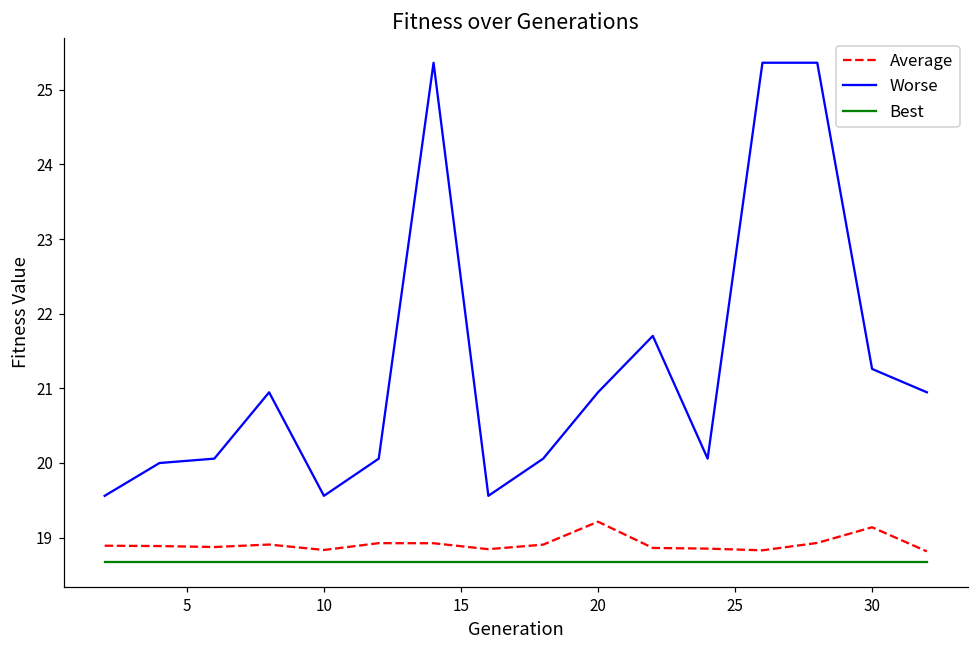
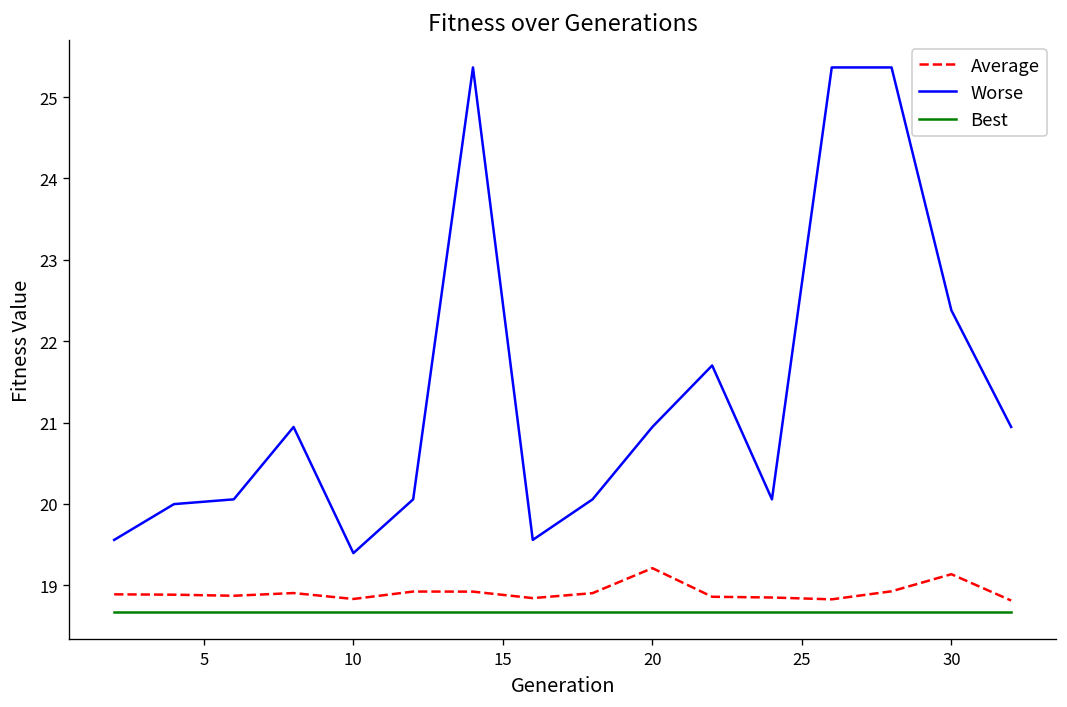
Worse, 10: 19.6 -> 19.4
Worse, 30: 21.3 -> 22.4
